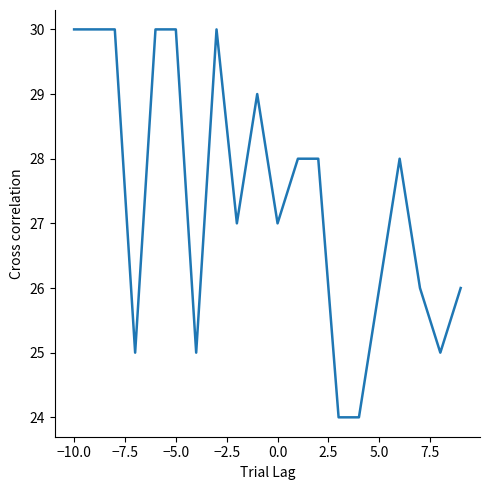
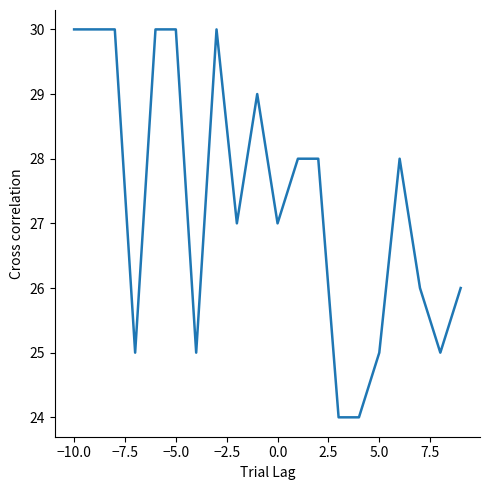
5.0: 26 -> 25
